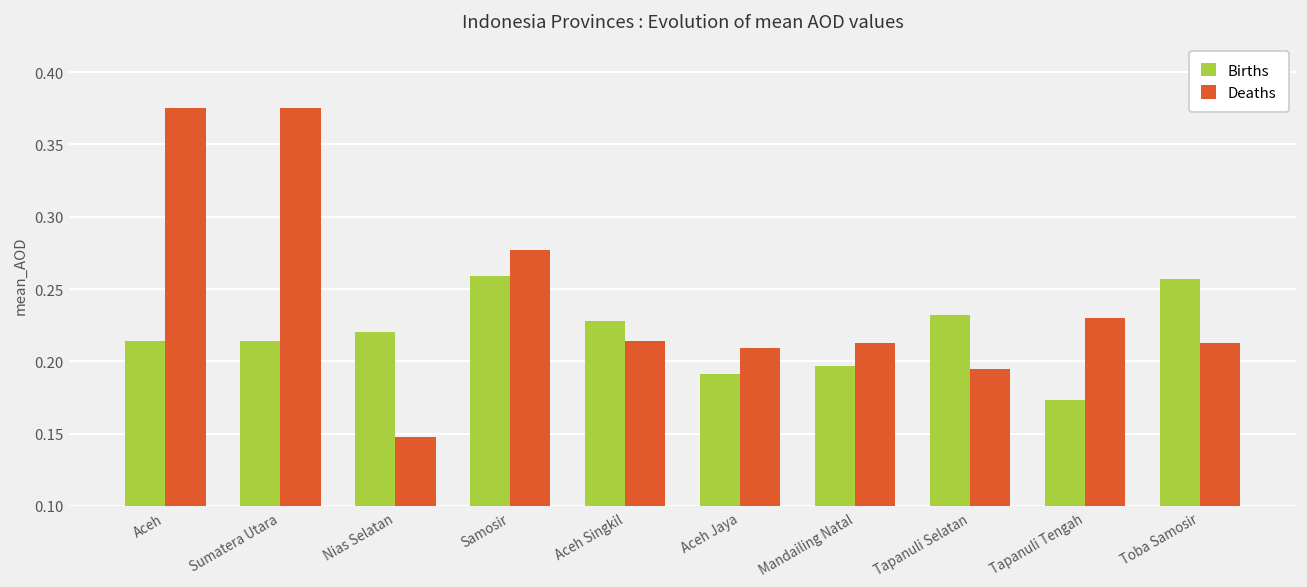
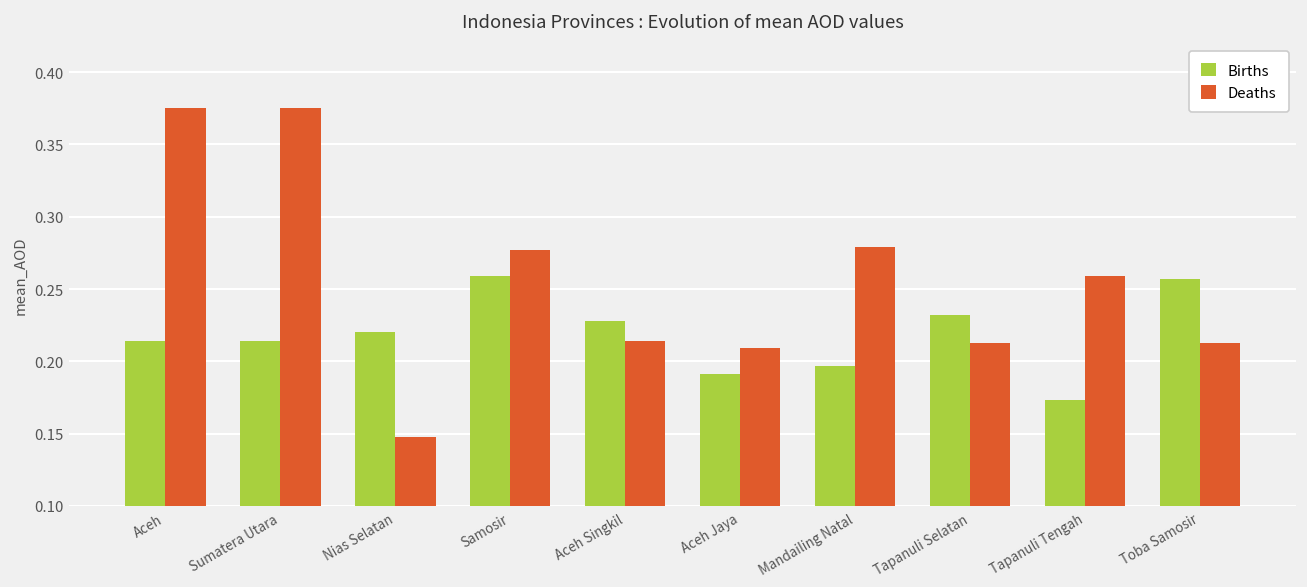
Deaths, Mandailing Natal: 0.213 -> 0.279
Deaths, Tapanuli Selatan: 0.195 -> 0.213
Deaths, Tapanuli Tengah: 0.230 -> 0.259
